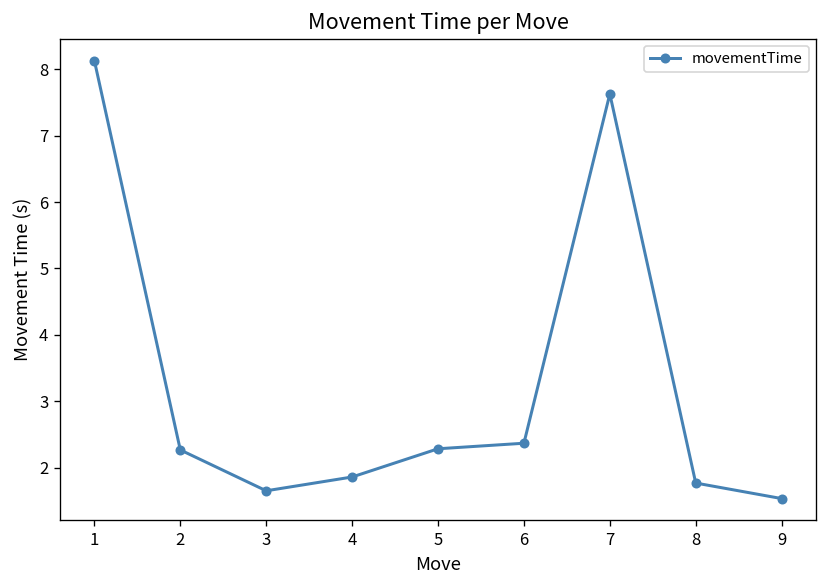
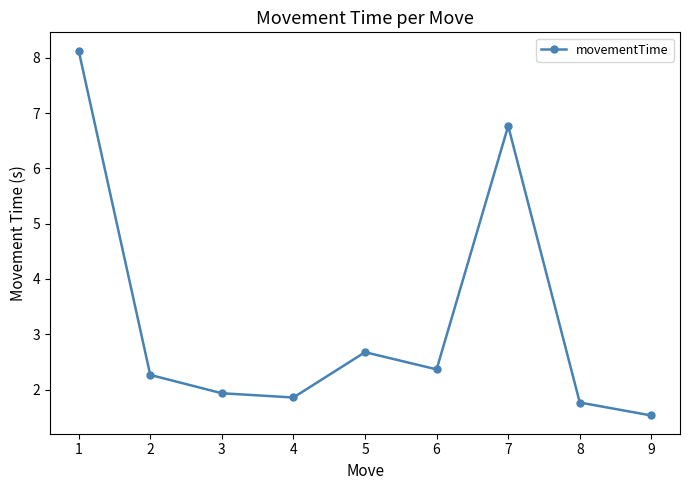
3: 1.6 -> 1.9
5: 2.3 -> 2.7
7: 7.6 -> 6.8
